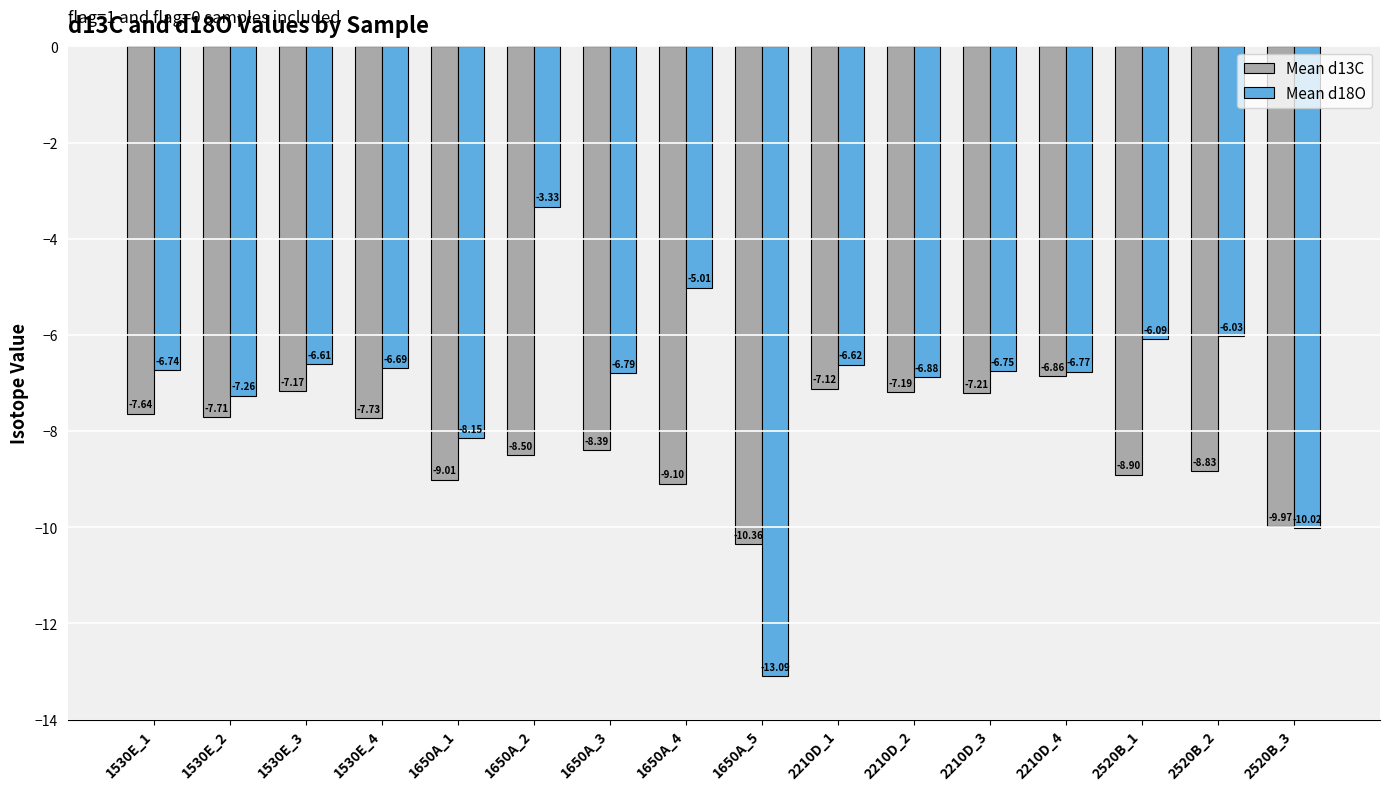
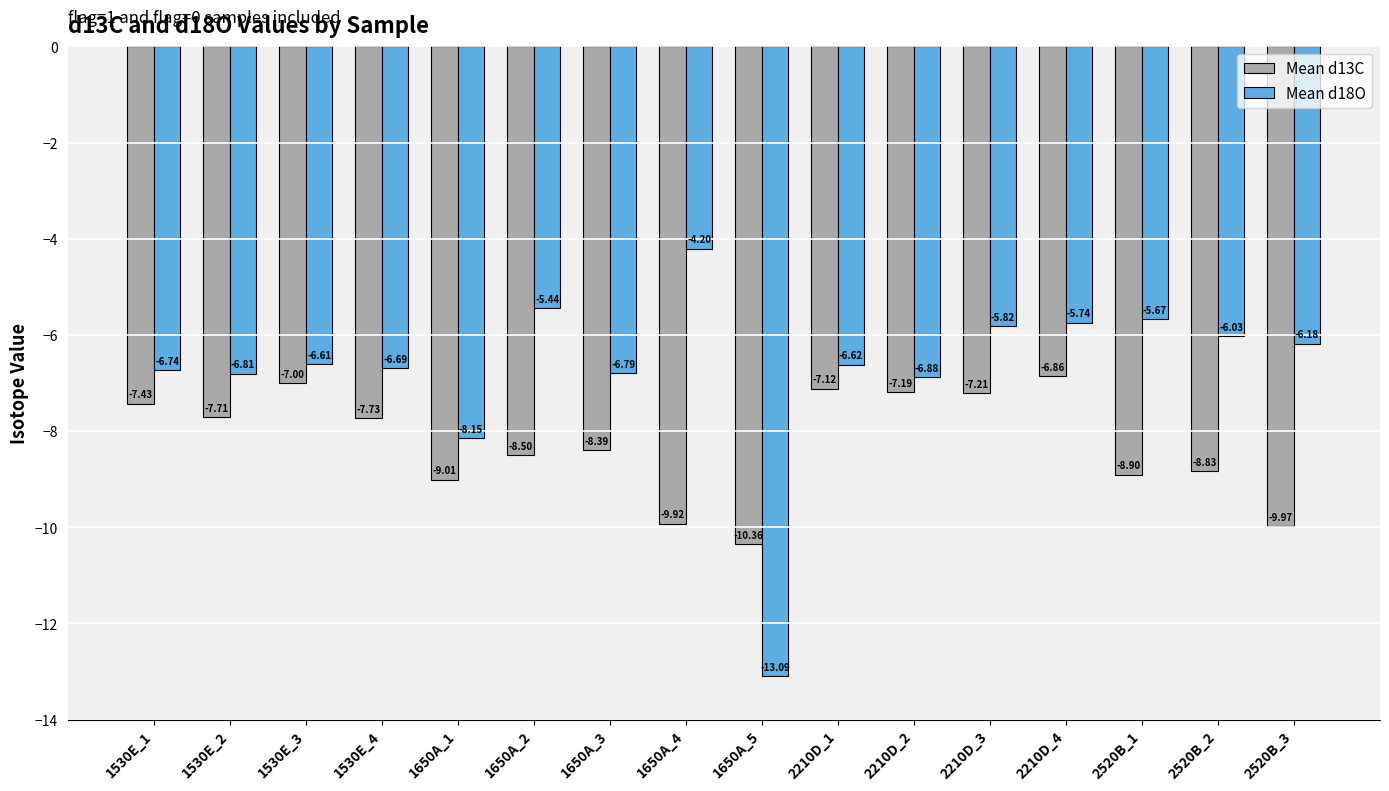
Mean d13C, 1530E_1: -7.64 -> -7.43
Mean d18O, 1530E_2: -7.26 -> -6.81
Mean d13C, 1530E_3: -7.17 -> -7.00
Mean d18O, 1650A_2: -3.33 -> -5.44
Mean d13C, 1650A_4: -9.10 -> -9.92
Mean d18O, 1650A_4: -5.01 -> -4.20
Mean d18O, 2210D_3: -6.75 -> -5.82
Mean d18O, 2210D_4: -6.77 -> -5.74
Mean d18O, 2520B_1: -6.09 -> -5.67
Mean d18O, 2520B_3: -10.02 -> -6.18
